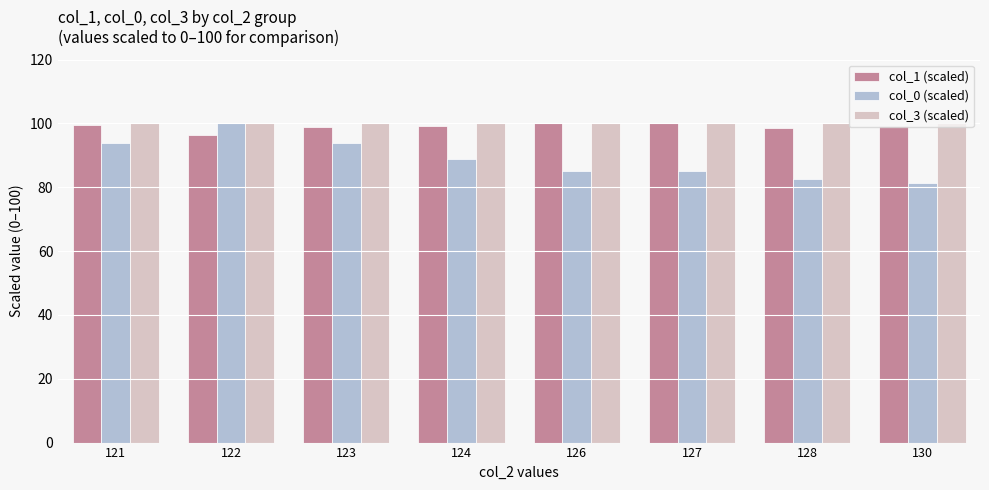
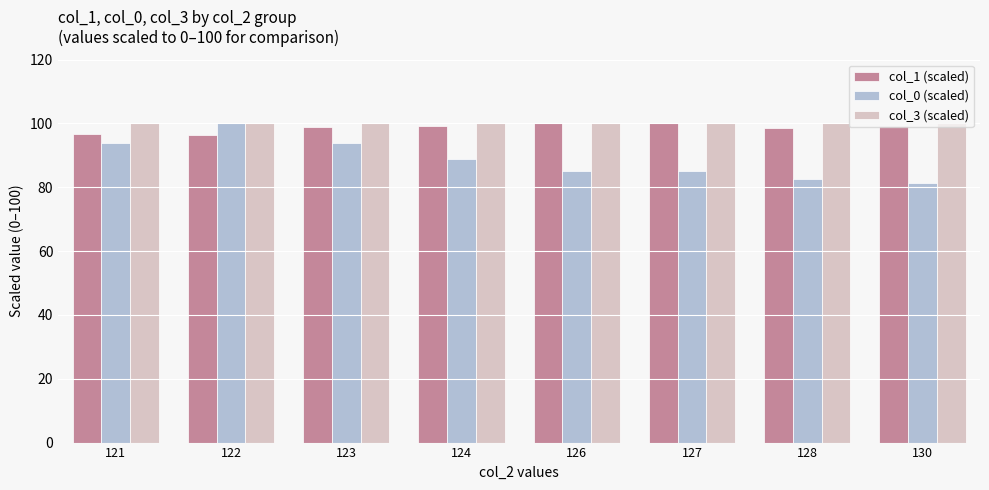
col_1 (scaled), 121: 100 -> 97
